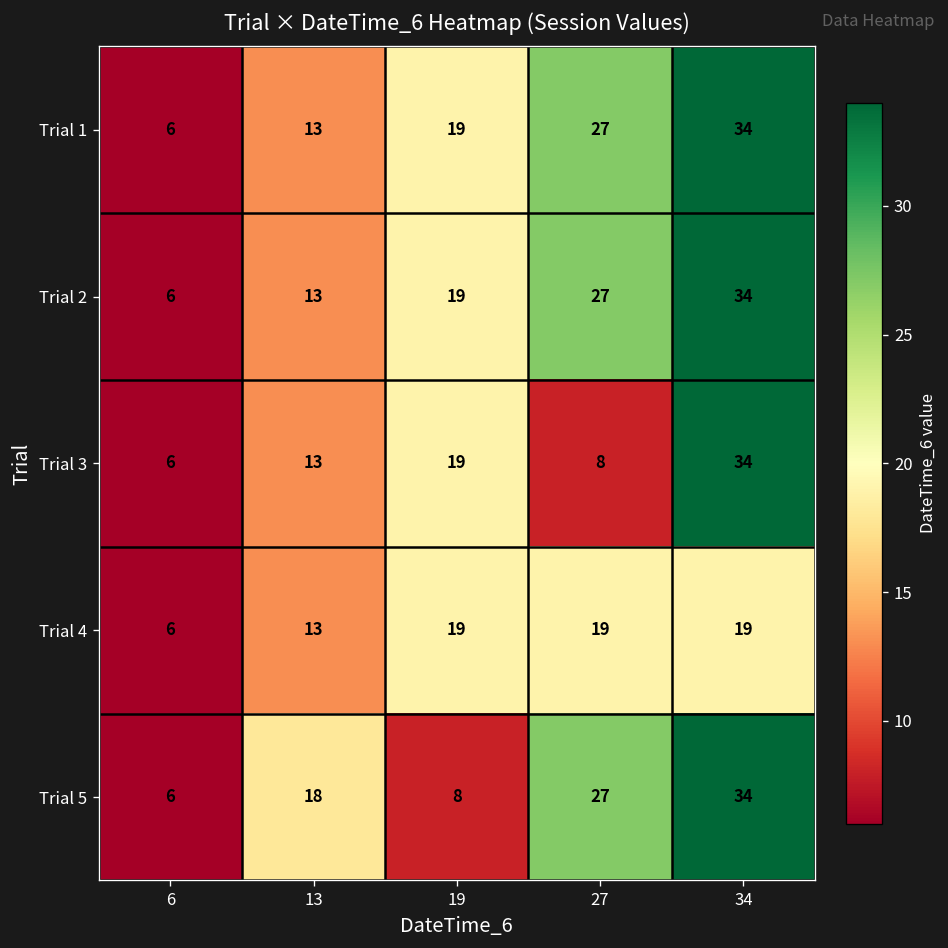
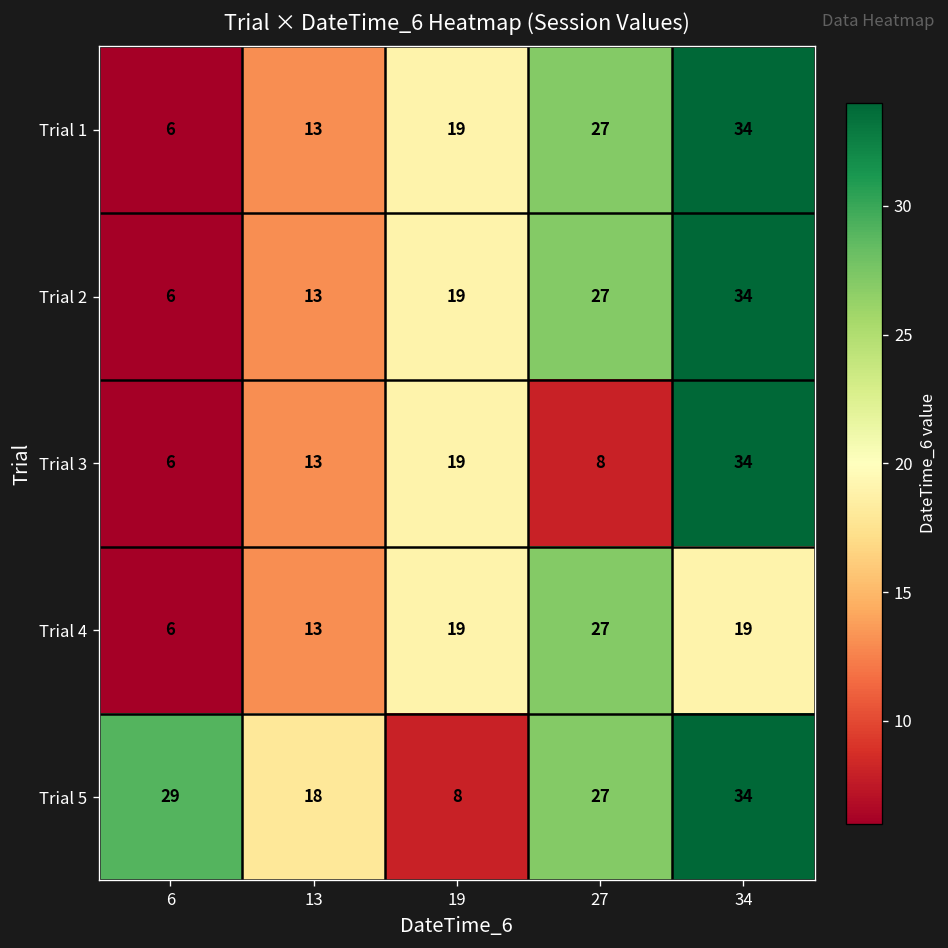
Trial 4, 27: 19 -> 27
Trial 5, 6: 6 -> 29
